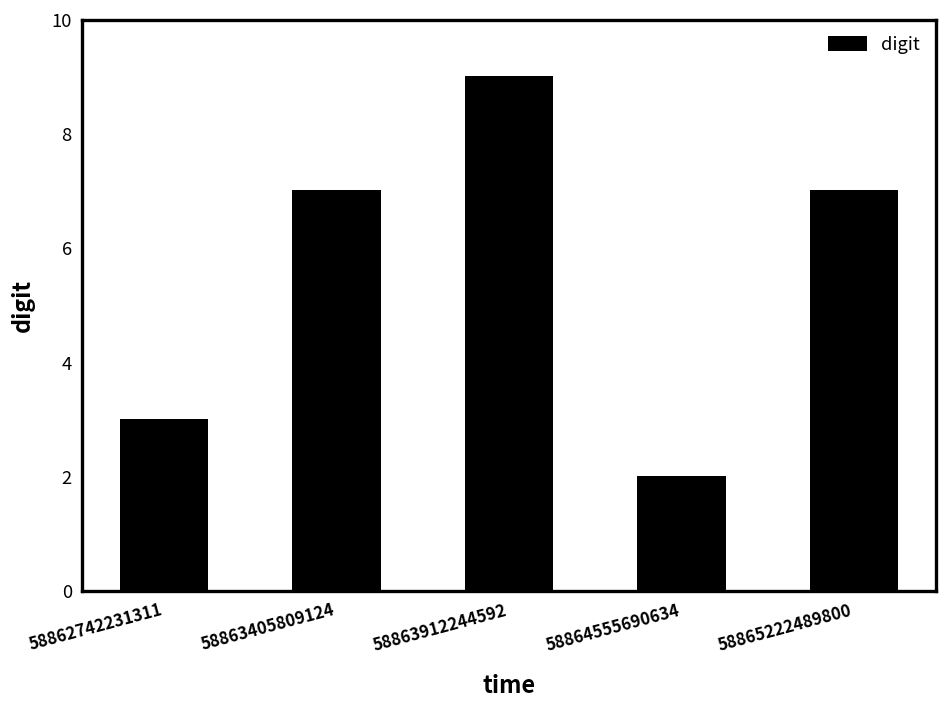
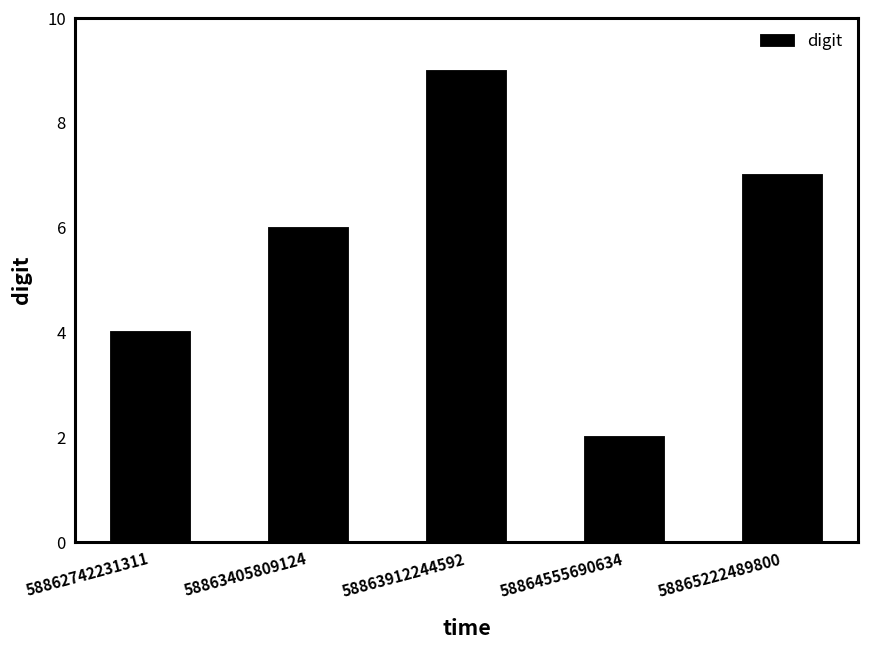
58862742231311: 3 -> 4
58863405809124: 7 -> 6
